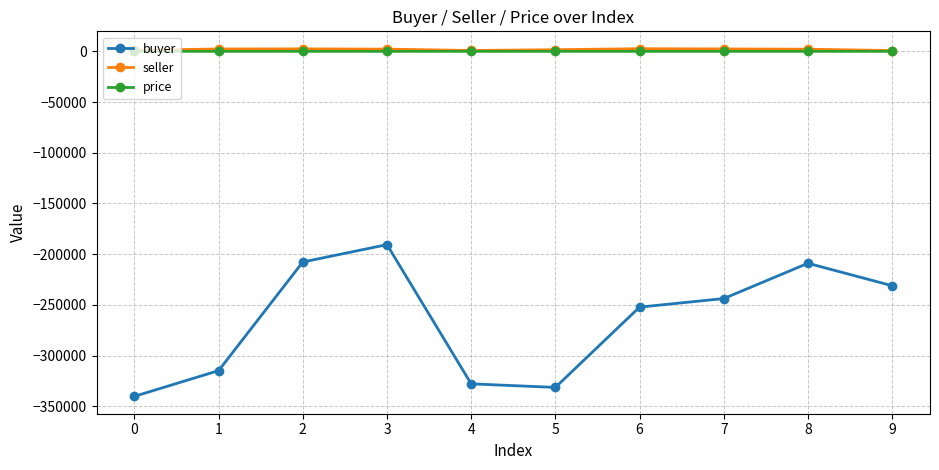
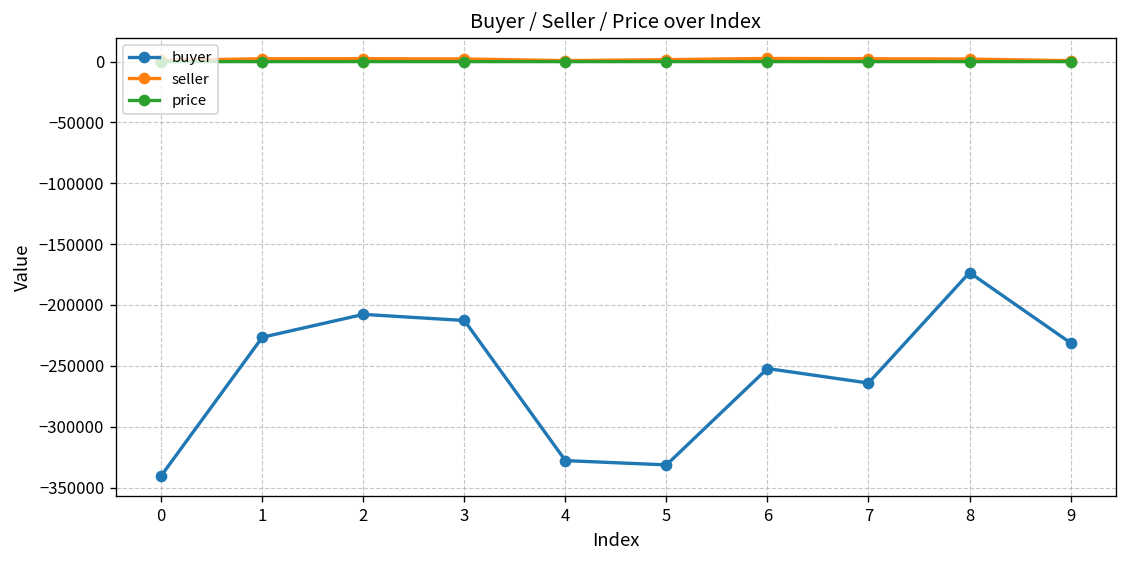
buyer, 1: -315000 -> -227000
buyer, 3: -191000 -> -213000
buyer, 7: -244000 -> -264000
buyer, 8: -209000 -> -173000
